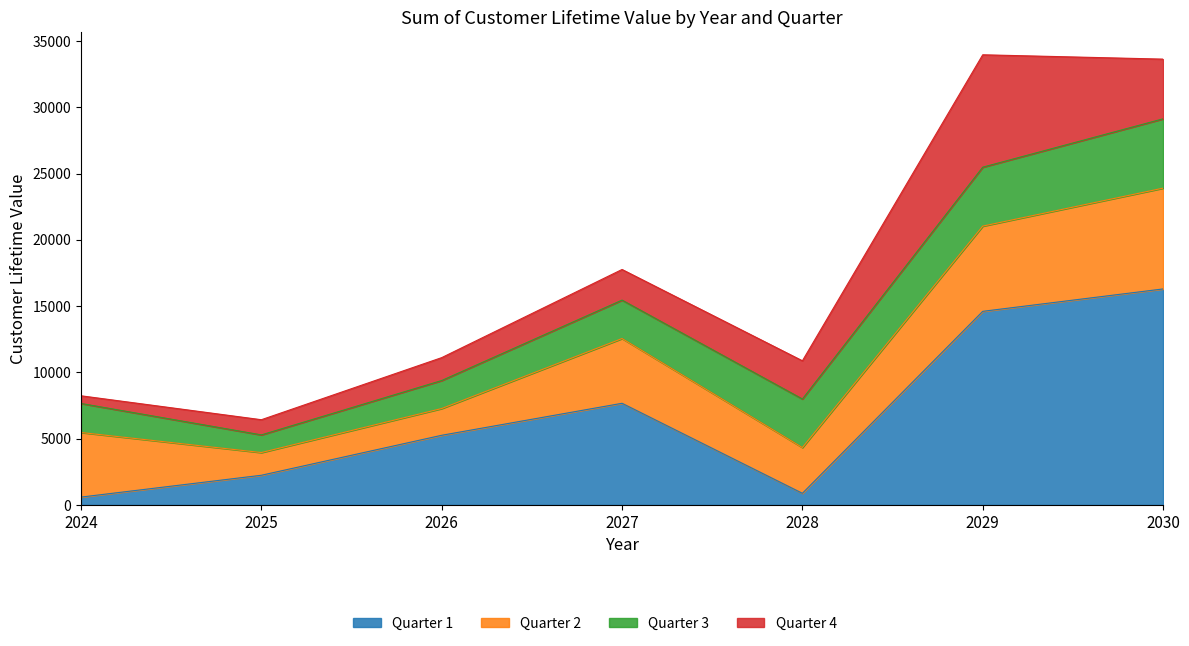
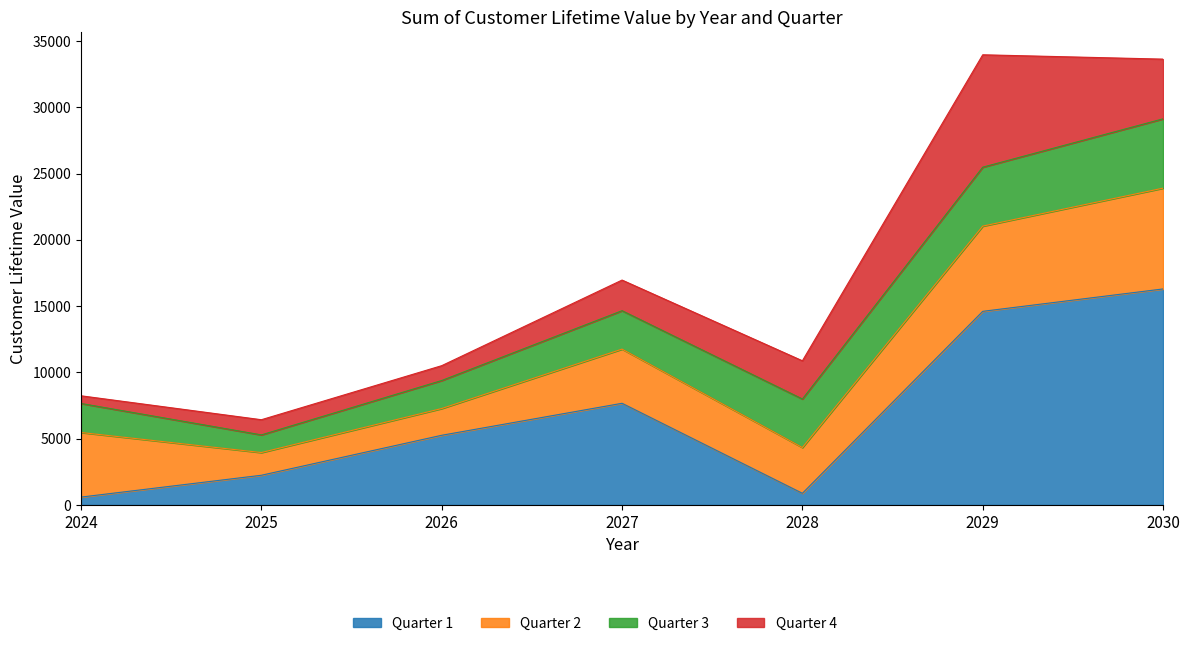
Quarter 4, 2026: 1700 -> 1100
Quarter 2, 2027: 4900 -> 4100
